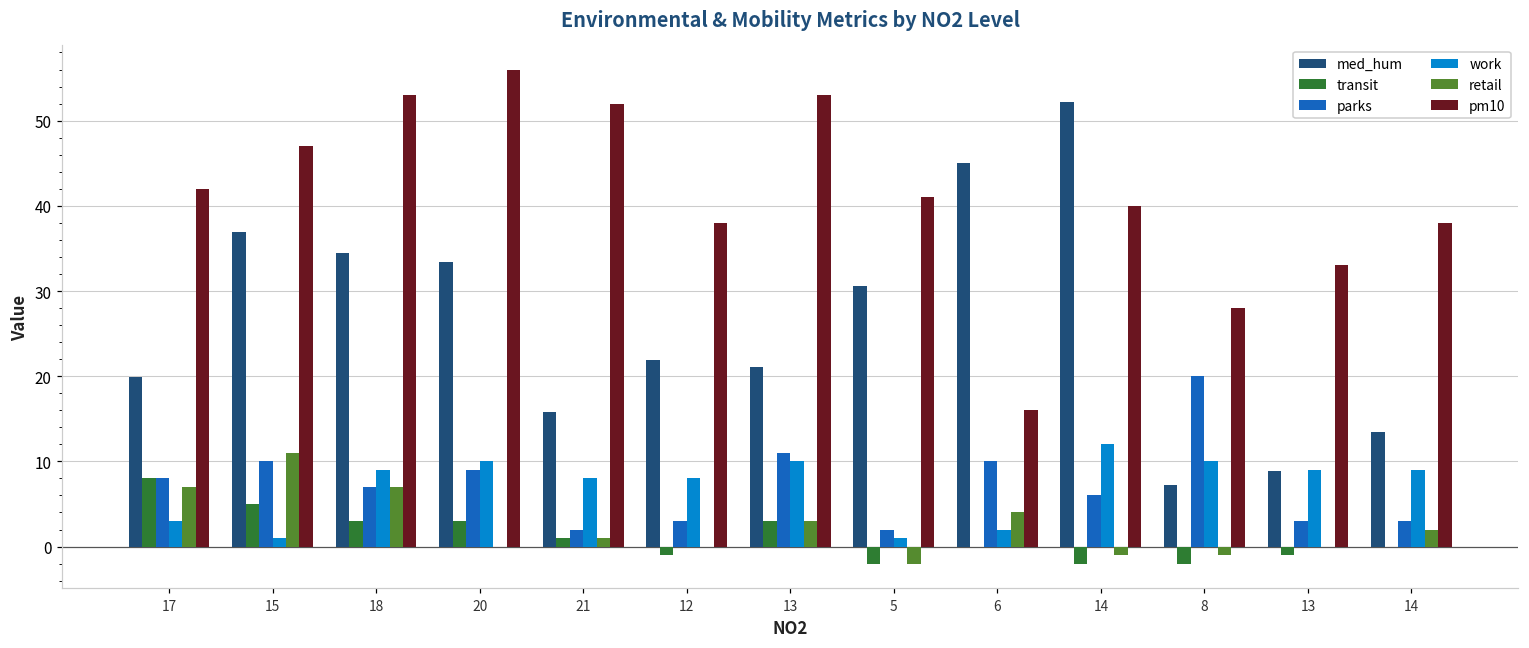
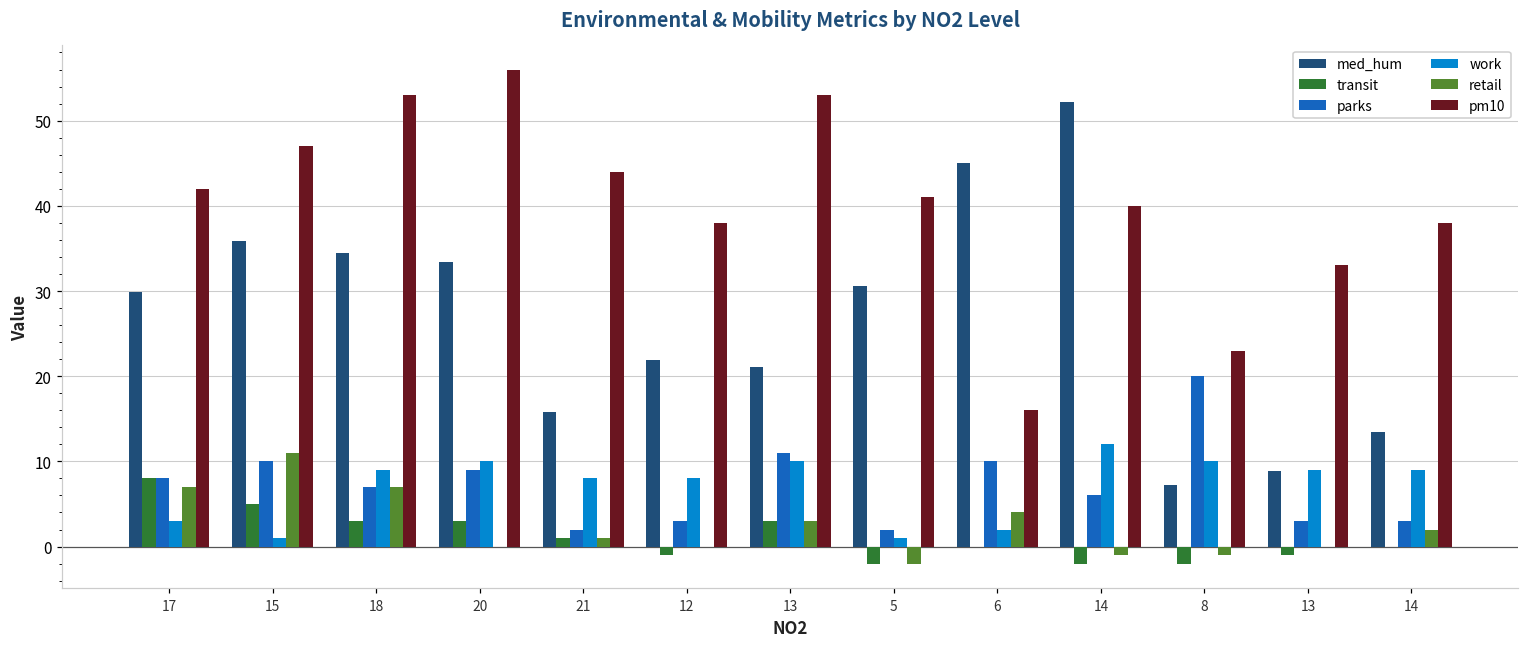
med_hum, 17: 20 -> 30
med_hum, 15: 37 -> 36
pm10, 21: 52 -> 44
pm10, 8: 28 -> 23
